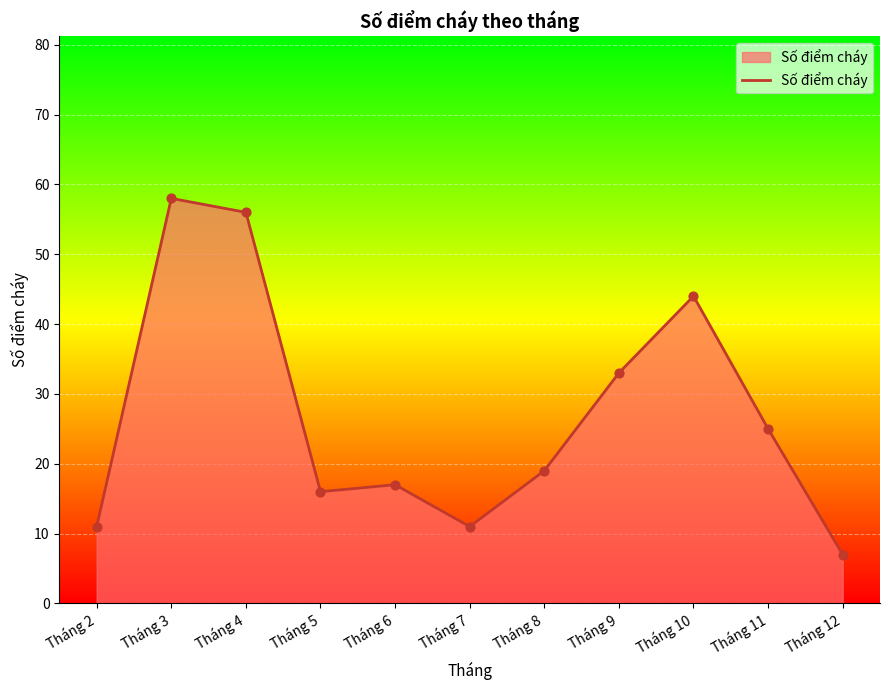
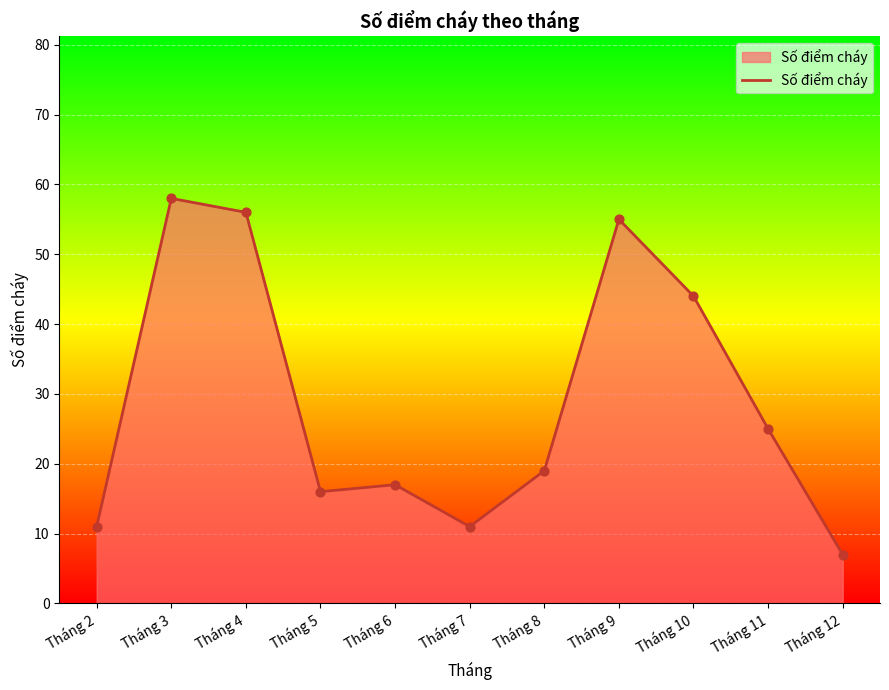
Tháng 9: 33 -> 55
